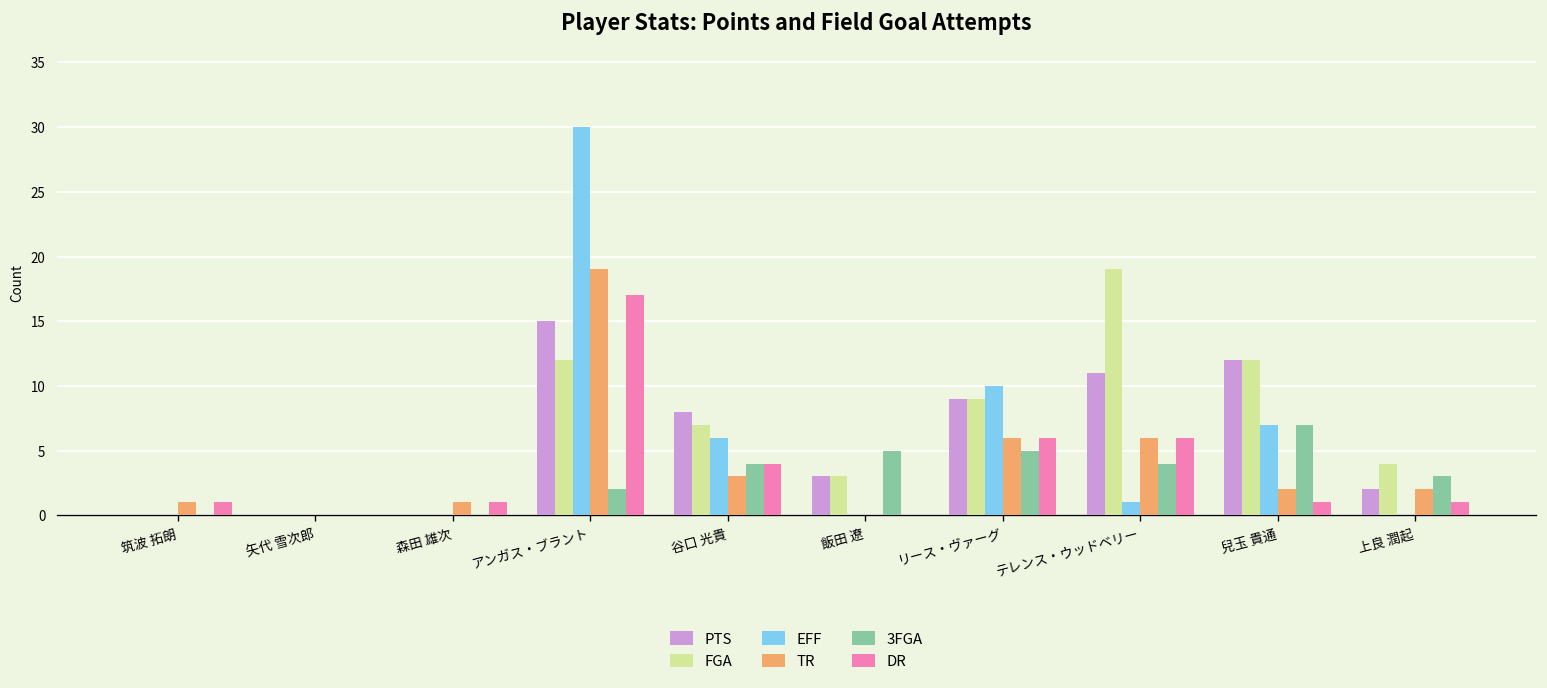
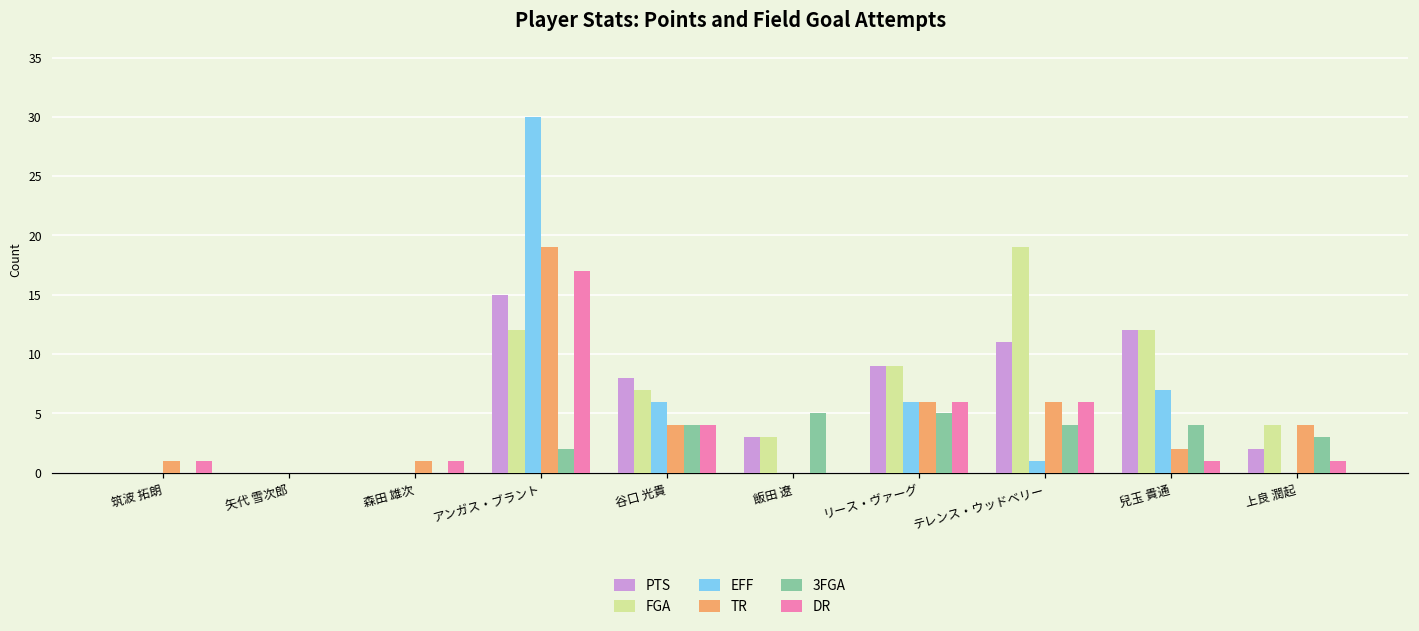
TR, 谷口 光貴: 3 -> 4
EFF, リース・ヴァーグ: 10 -> 6
3FGA, 兒玉 貴通: 7 -> 4
TR, 上良 潤起: 2 -> 4
